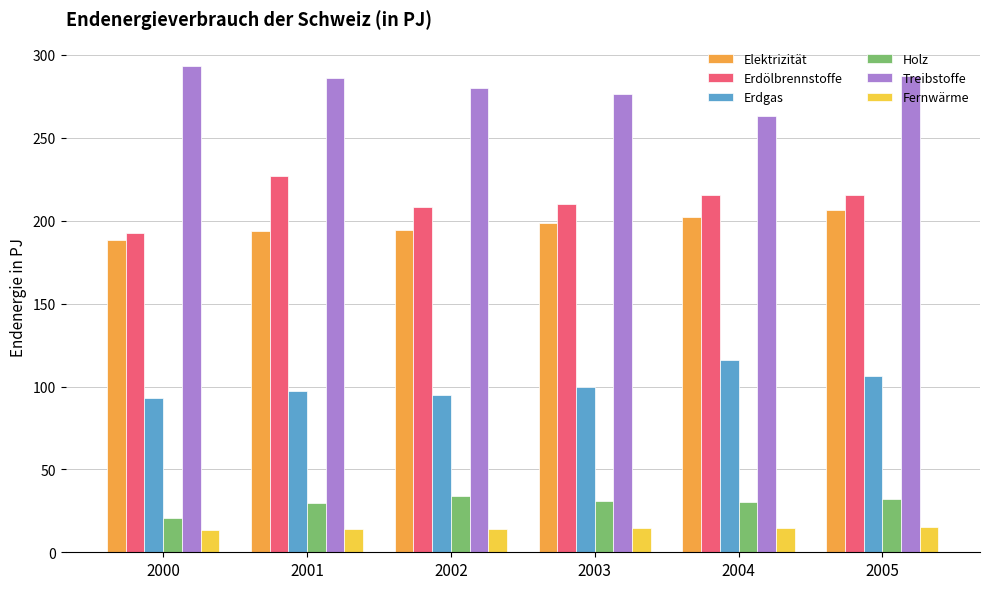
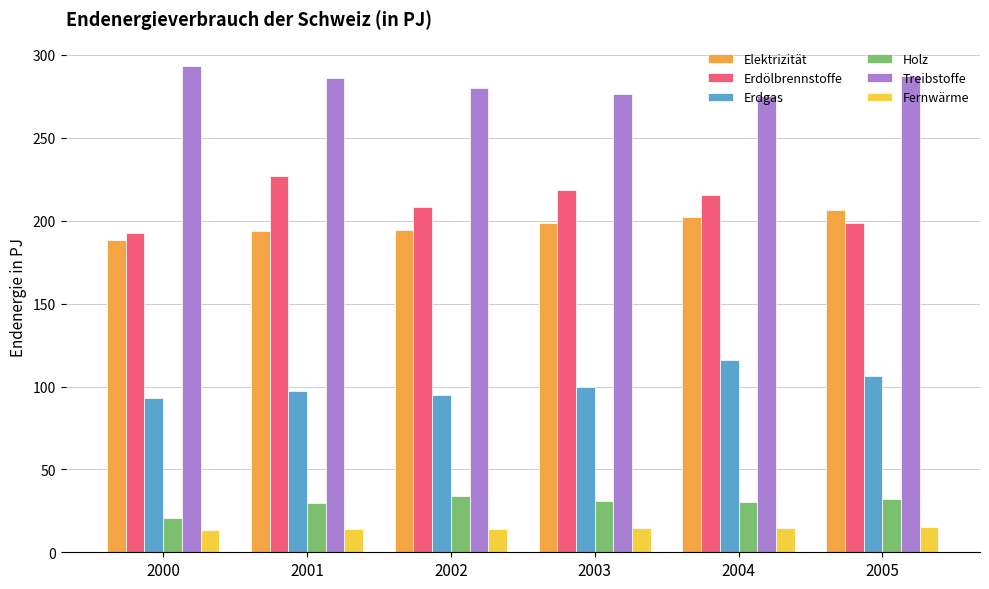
Erdölbrennstoffe, 2003: 210 -> 218
Treibstoffe, 2004: 263 -> 275
Erdölbrennstoffe, 2005: 216 -> 199
